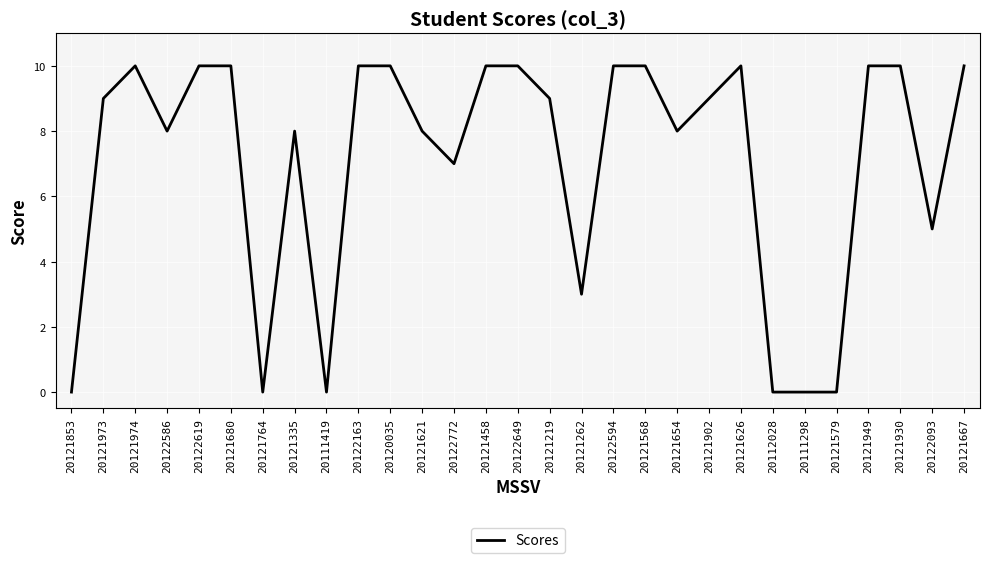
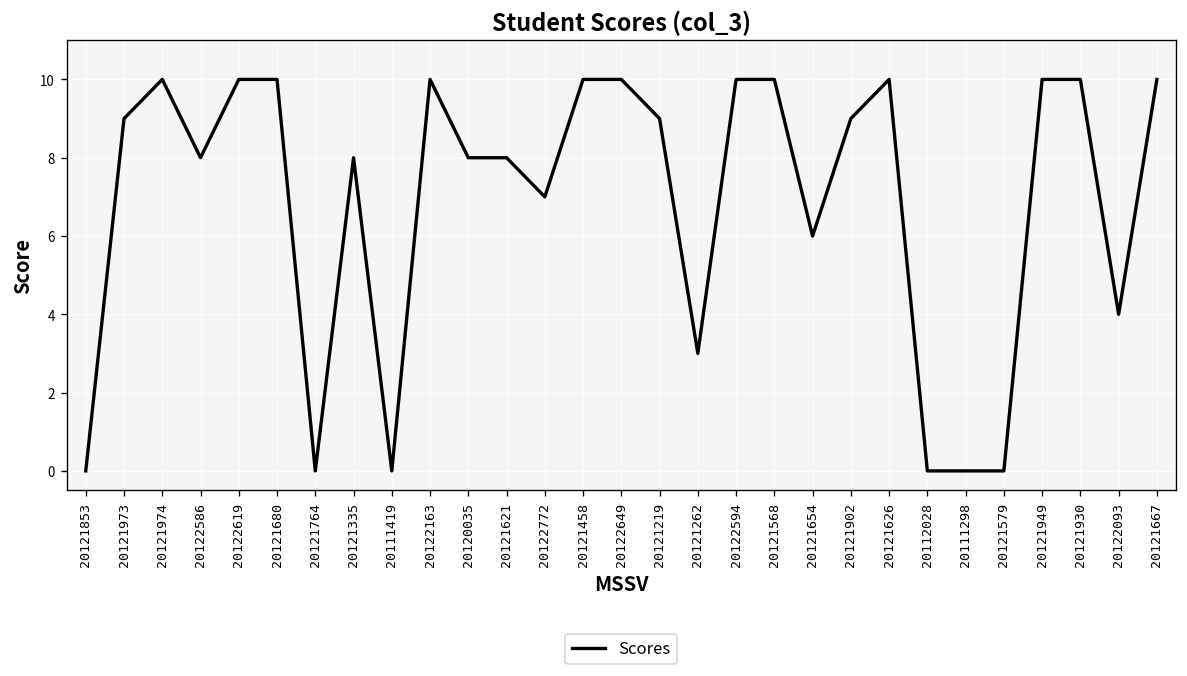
20120035: 10 -> 8
20121654: 8 -> 6
20122093: 5 -> 4
